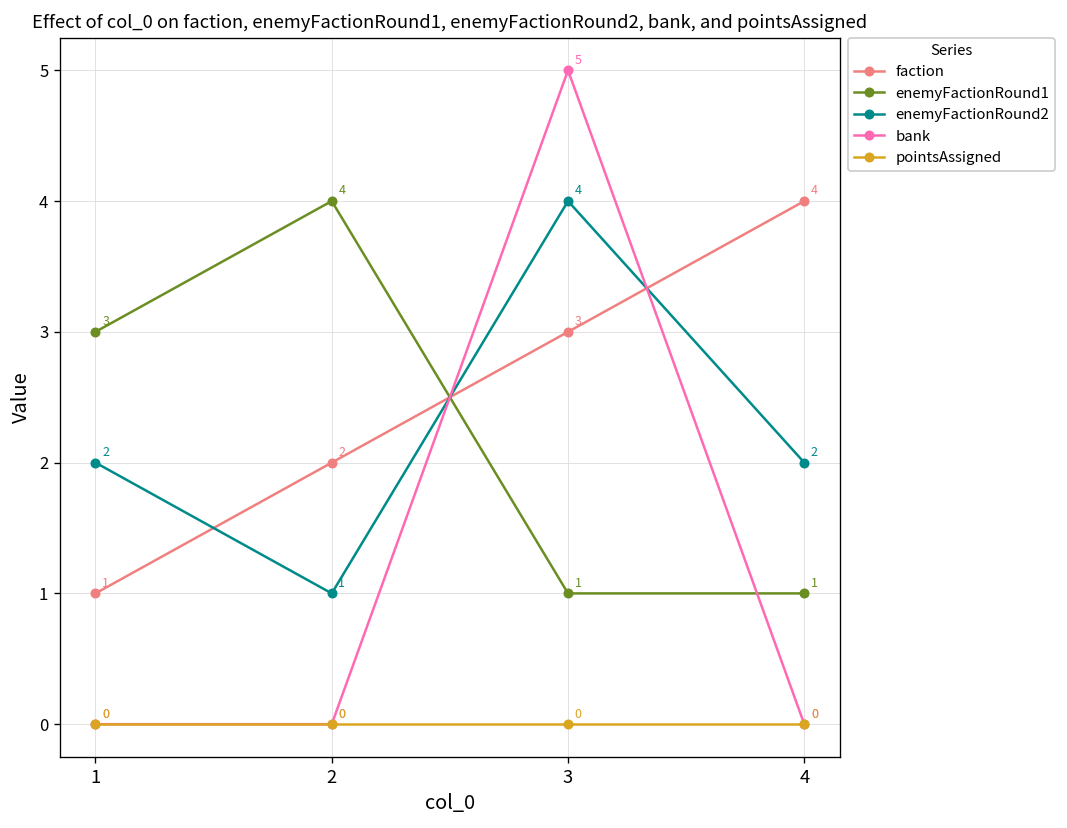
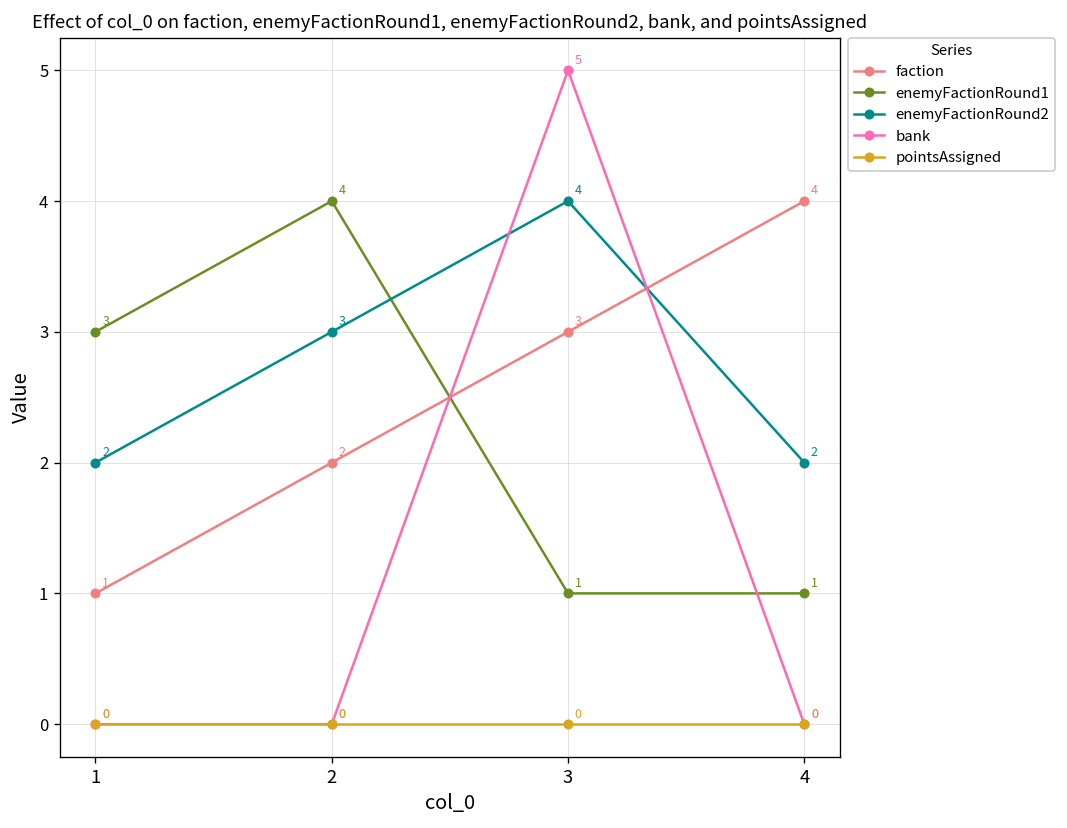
enemyFactionRound2, 2: 1 -> 3
